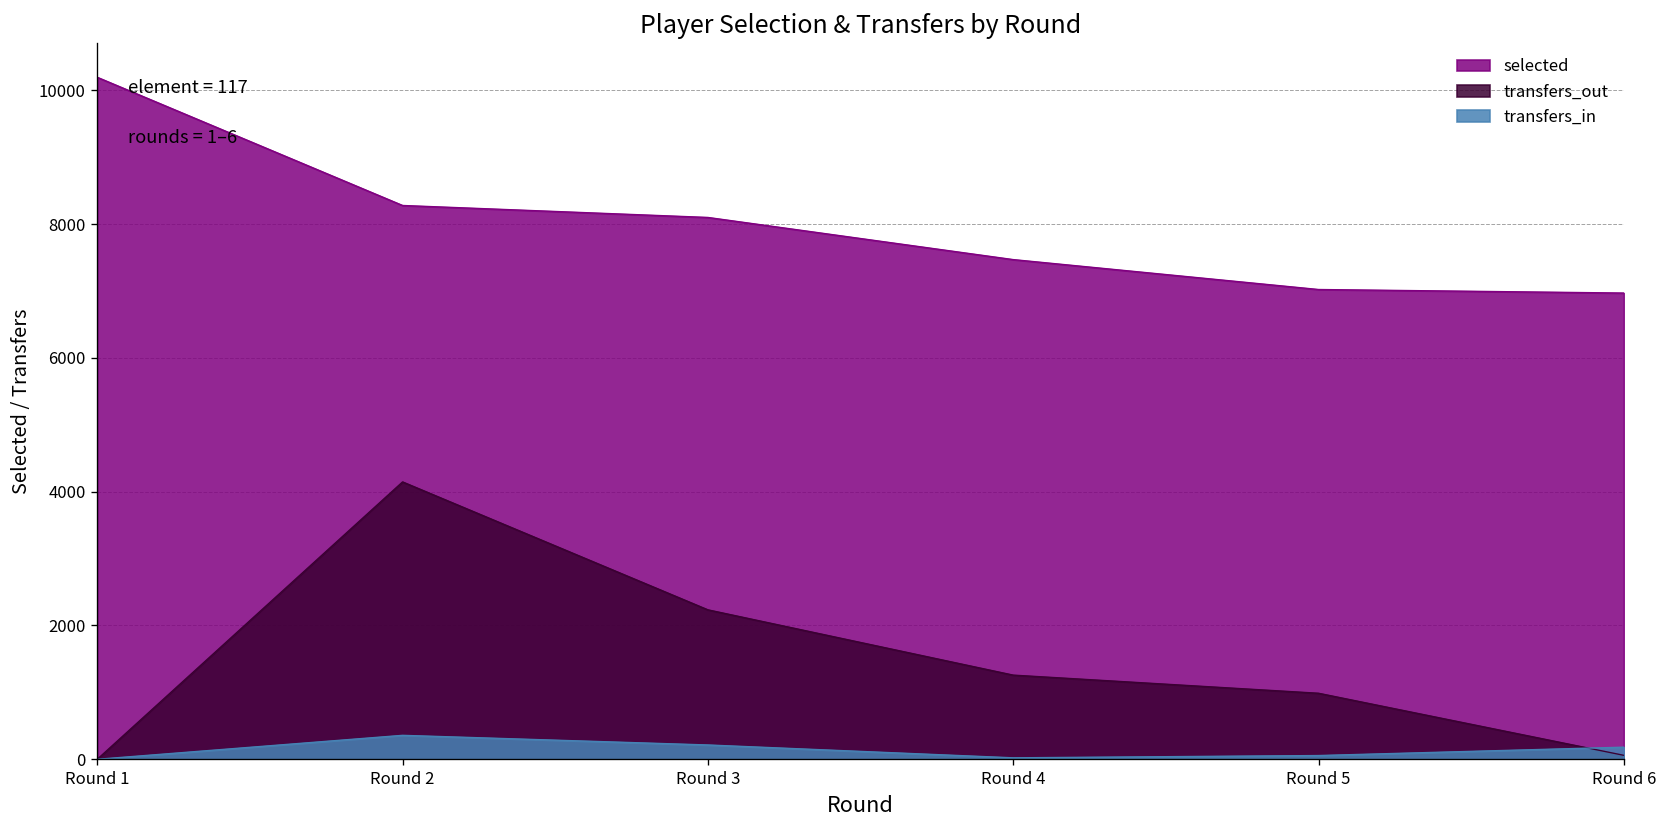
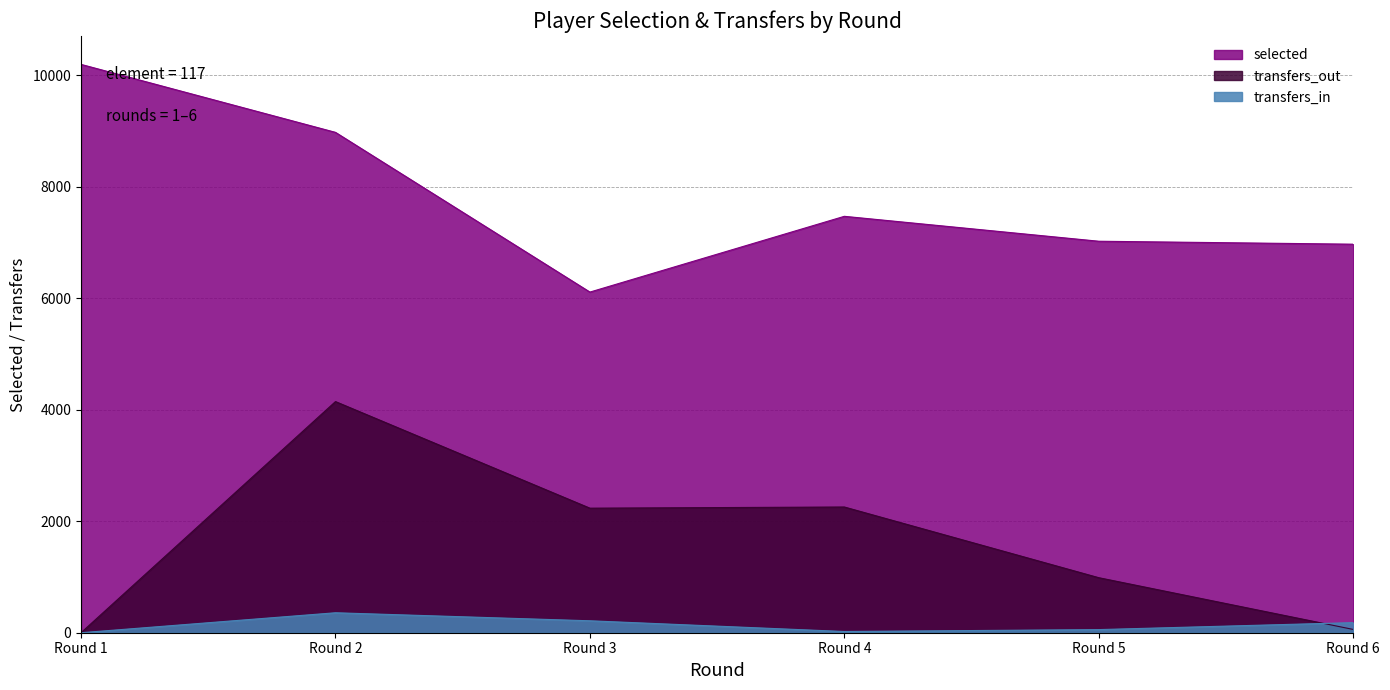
selected, Round 2: 8300 -> 9000
selected, Round 3: 8100 -> 6100
transfers_out, Round 4: 1300 -> 2300
